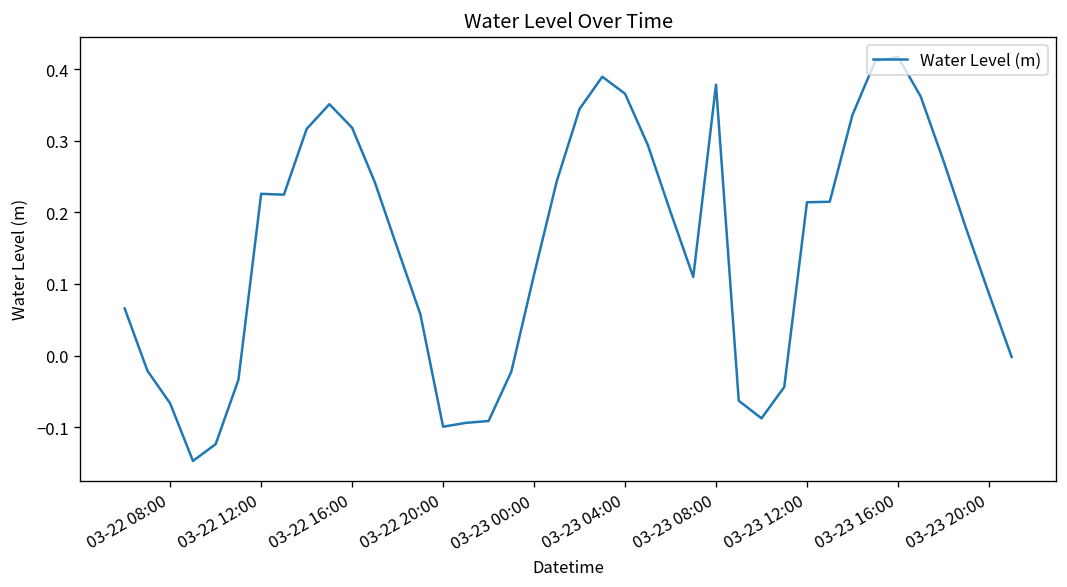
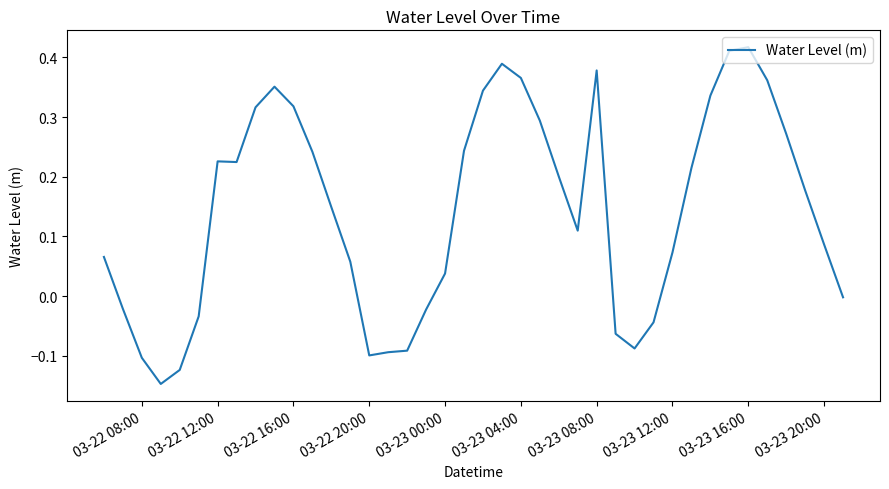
03-22 08:00: -0.07 -> -0.10
03-23 00:00: 0.11 -> 0.04
03-23 12:00: 0.21 -> 0.07
